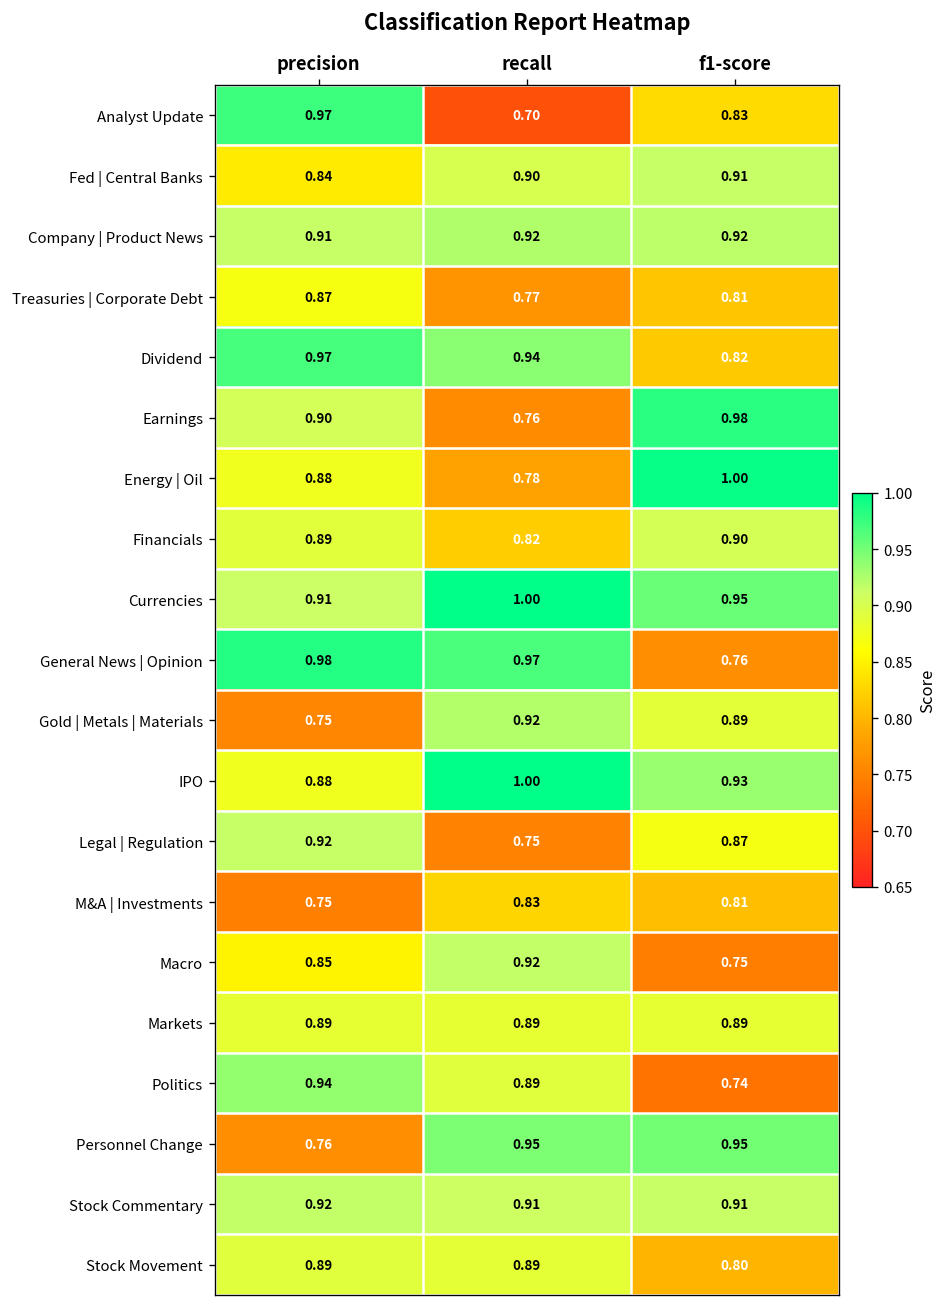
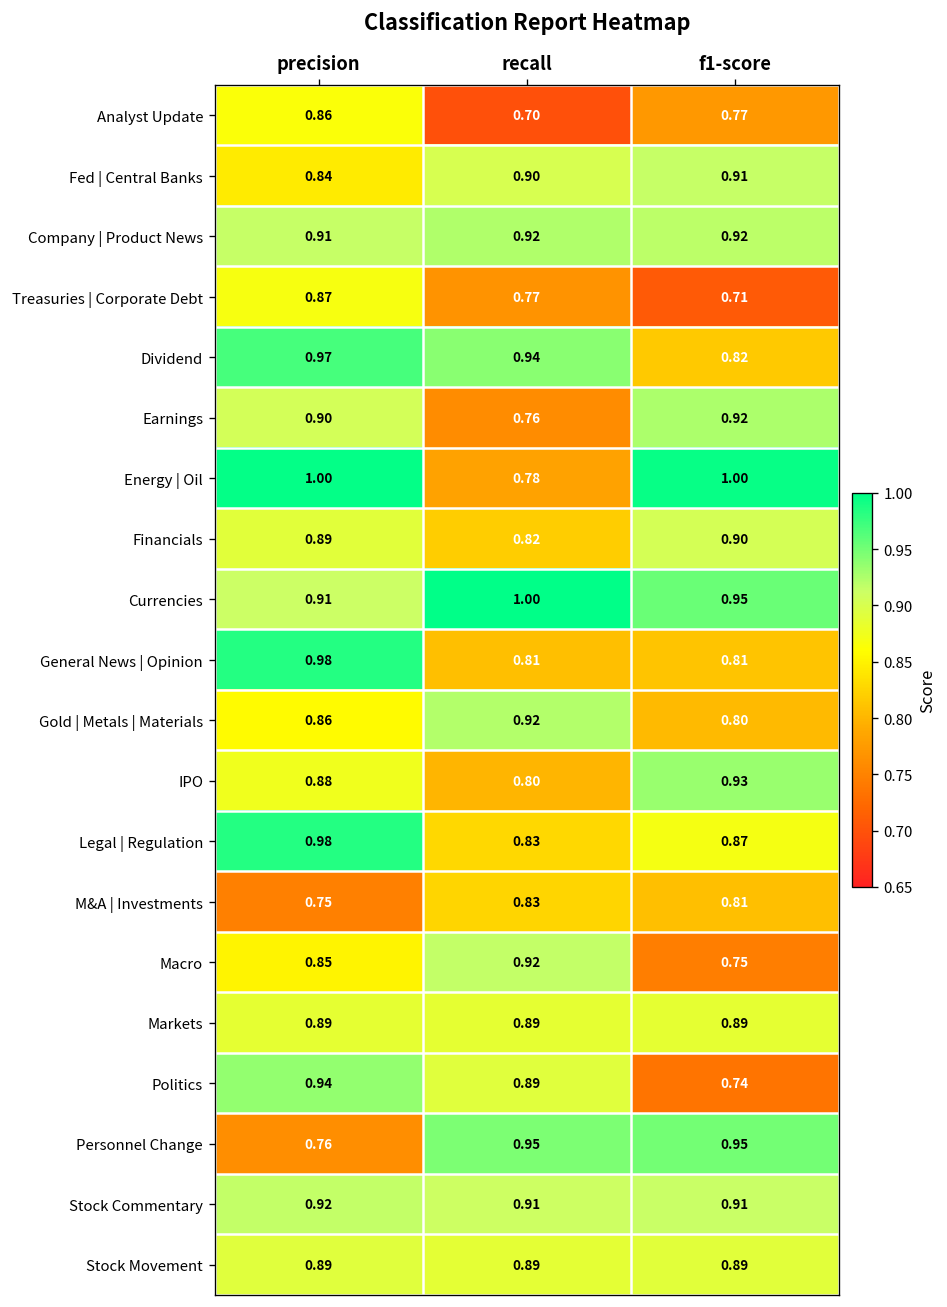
Analyst Update, precision: 0.97 -> 0.86
Analyst Update, f1-score: 0.83 -> 0.77
Treasuries | Corporate Debt, f1-score: 0.81 -> 0.71
Earnings, f1-score: 0.98 -> 0.92
Energy | Oil, precision: 0.88 -> 1.00
General News | Opinion, recall: 0.97 -> 0.81
General News | Opinion, f1-score: 0.76 -> 0.81
Gold | Metals | Materials, precision: 0.75 -> 0.86
Gold | Metals | Materials, f1-score: 0.89 -> 0.80
IPO, recall: 1.00 -> 0.80
Legal | Regulation, precision: 0.92 -> 0.98
Legal | Regulation, recall: 0.75 -> 0.83
Stock Movement, f1-score: 0.80 -> 0.89
